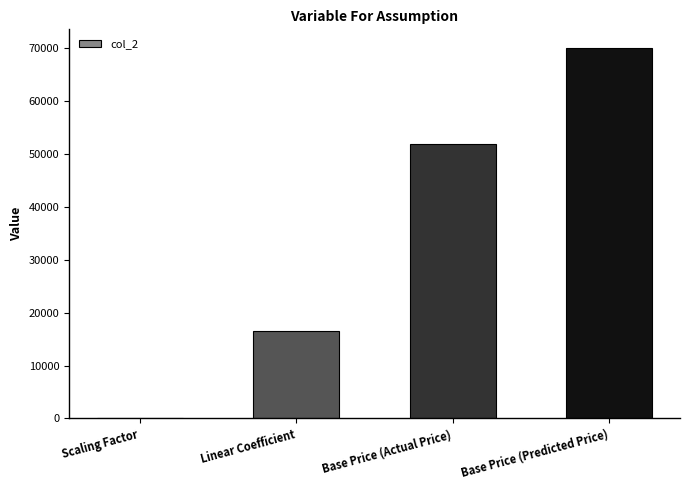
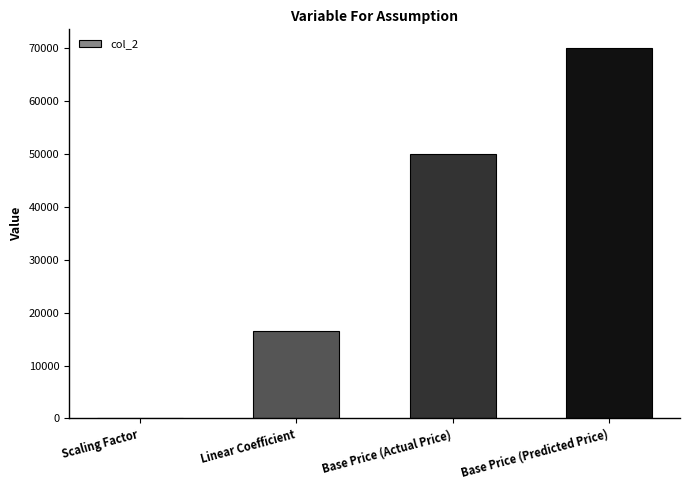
Base Price (Actual Price): 52000 -> 50000
